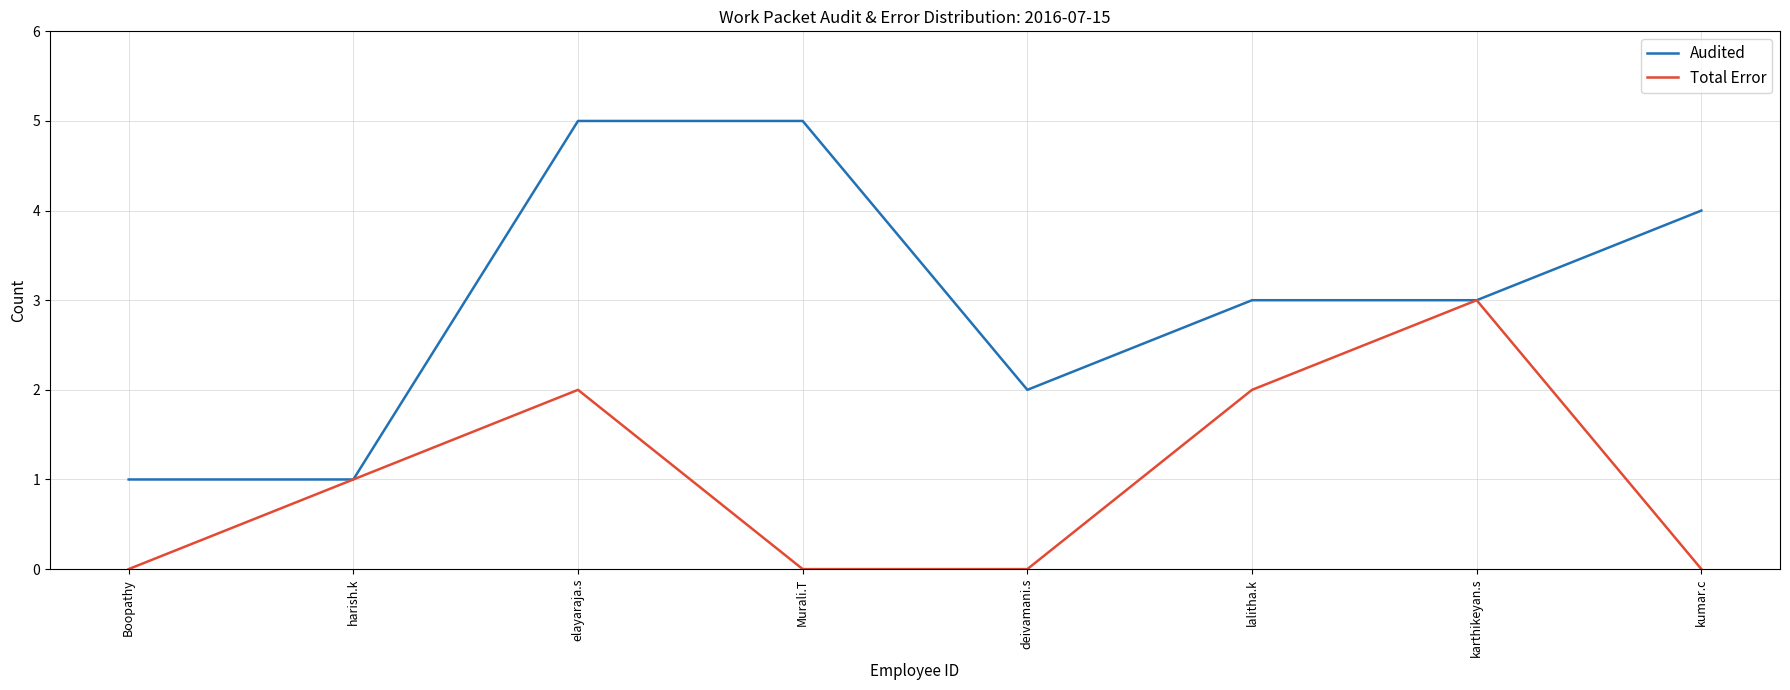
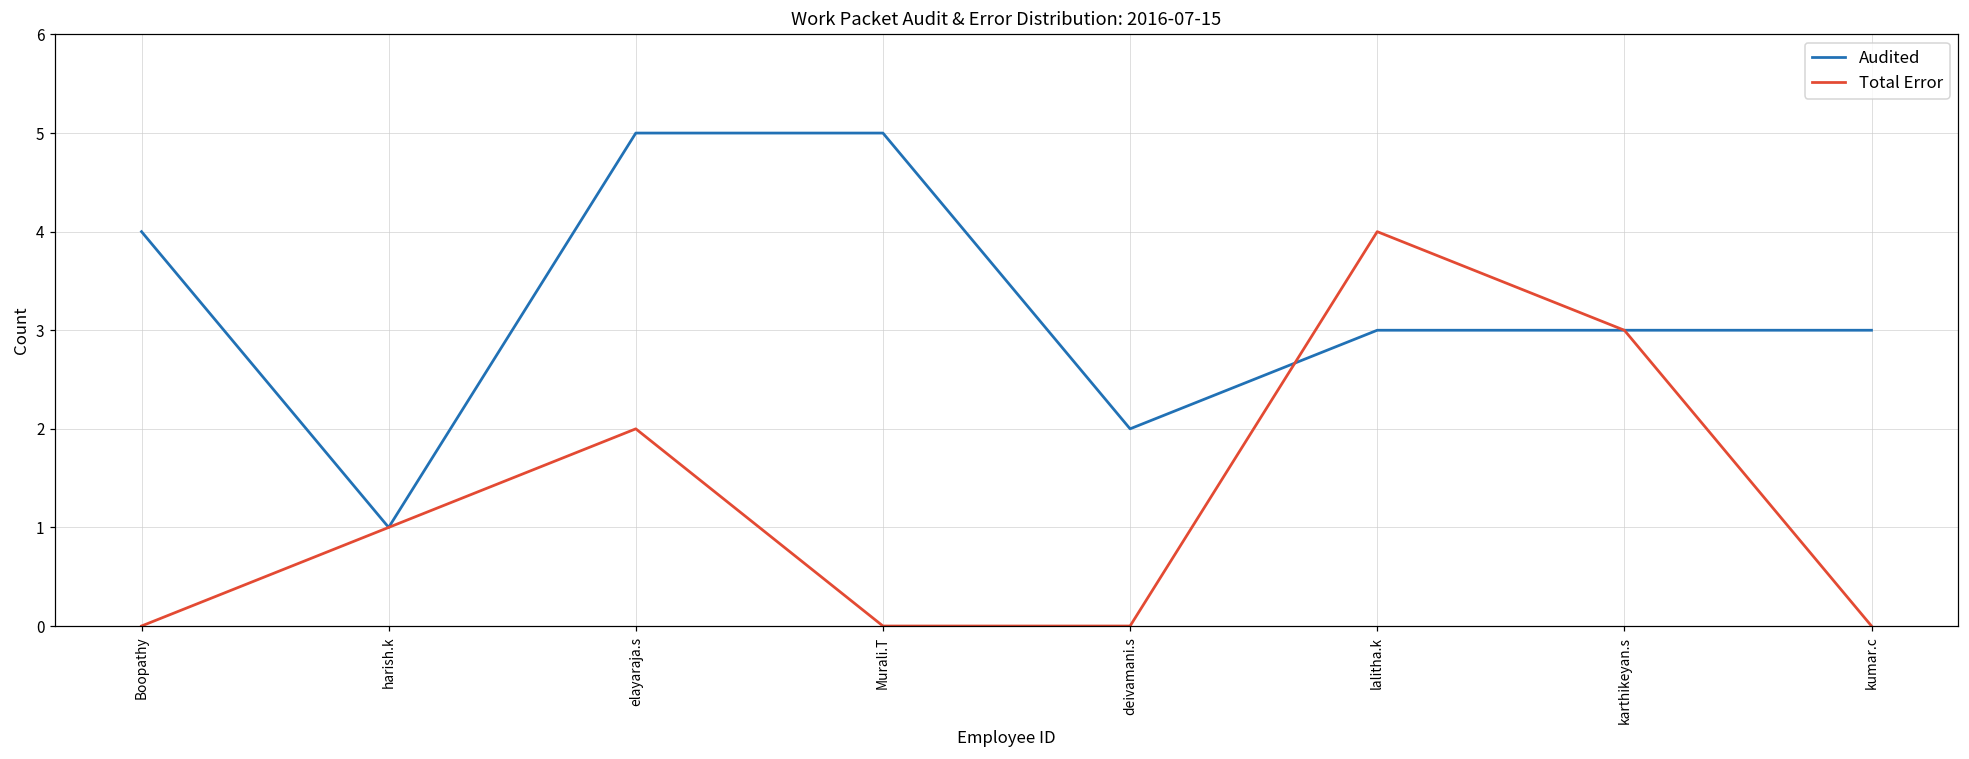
Audited, Boopathy: 1 -> 4
Total Error, lalitha.k: 2 -> 4
Audited, kumar.c: 4 -> 3
